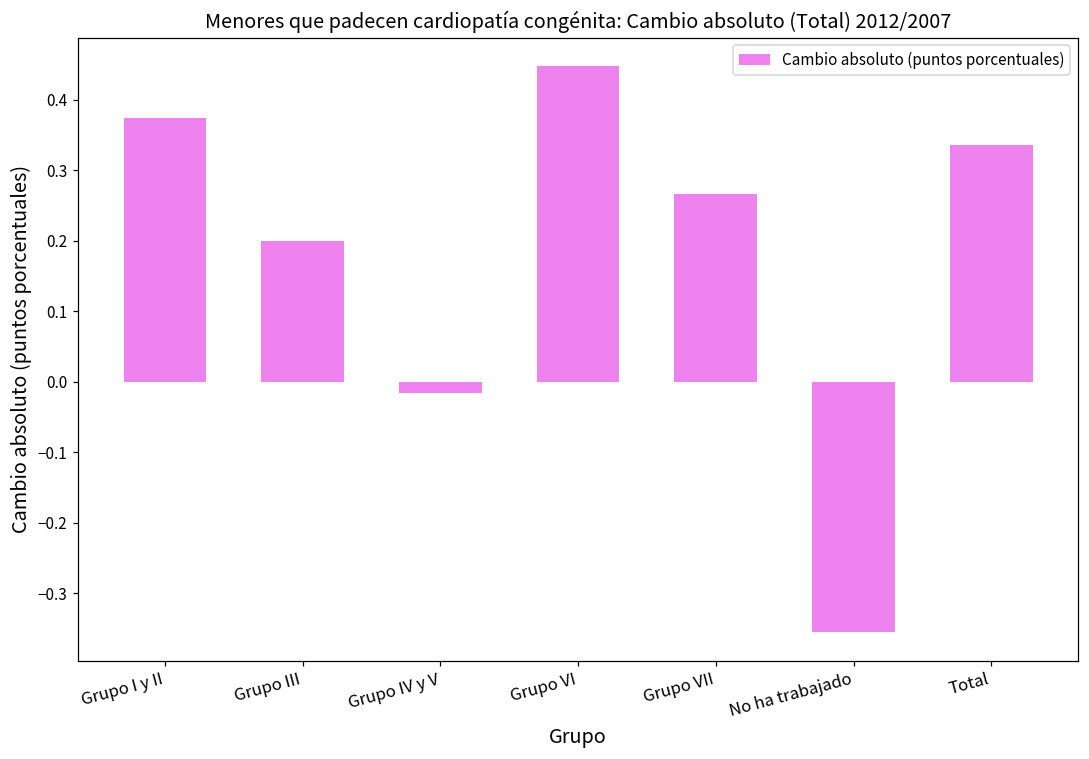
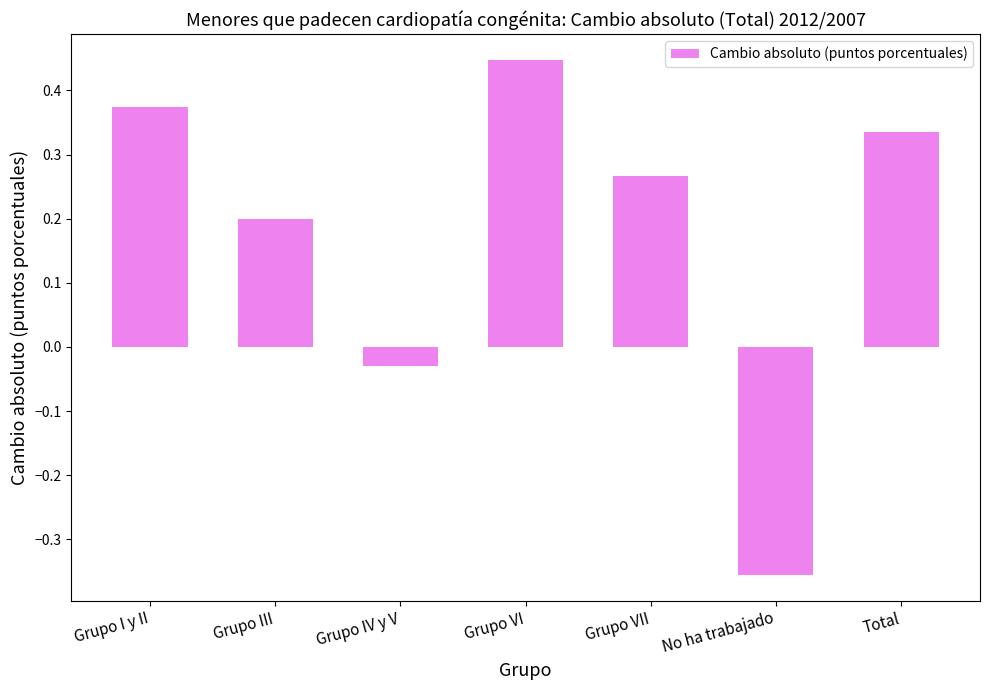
Grupo IV y V: -0.02 -> -0.03
